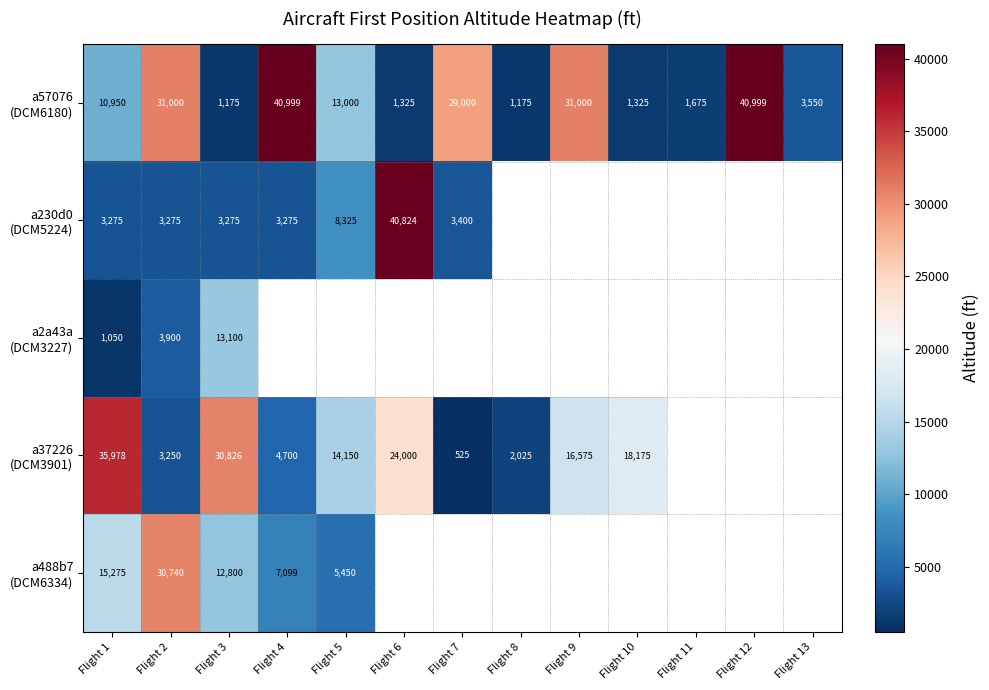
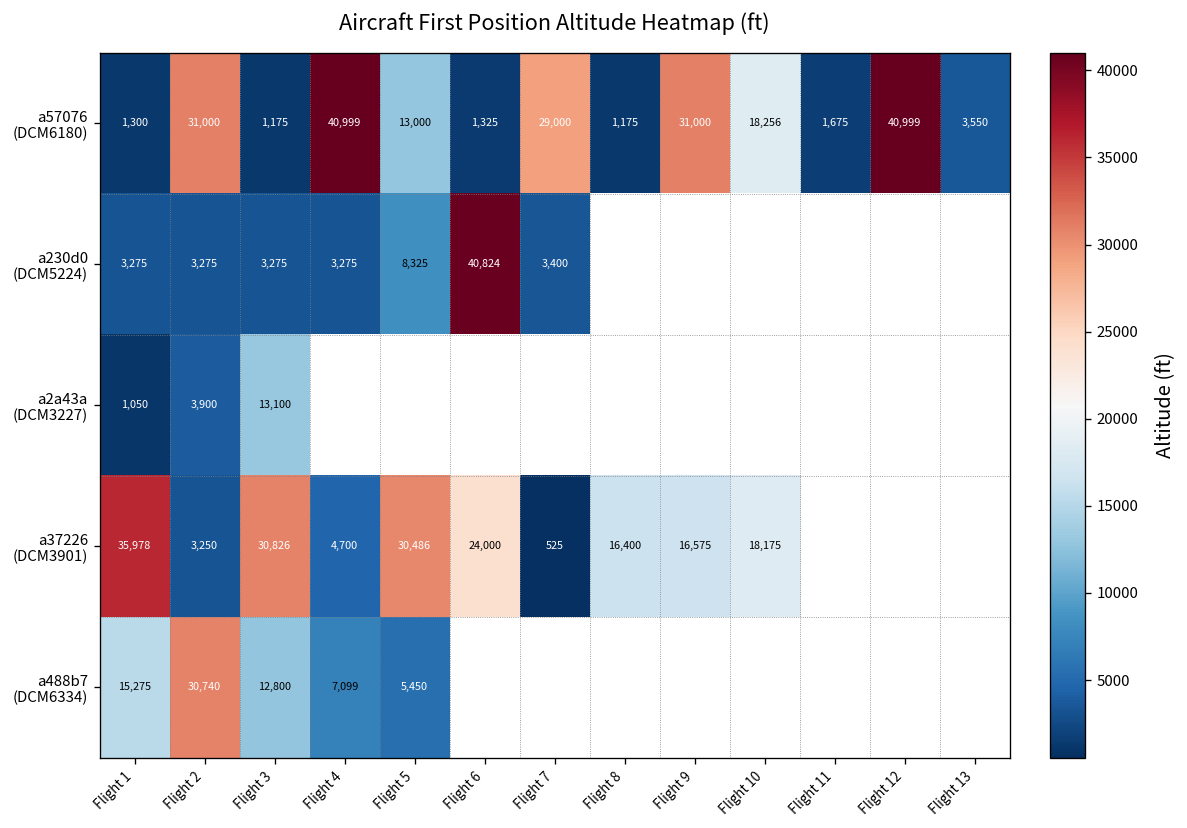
a57076 (DCM6180), Flight 1: 10,950 -> 1,300
a57076 (DCM6180), Flight 10: 1,325 -> 18,256
a37226 (DCM3901), Flight 5: 14,150 -> 30,486
a37226 (DCM3901), Flight 8: 2,025 -> 16,400
